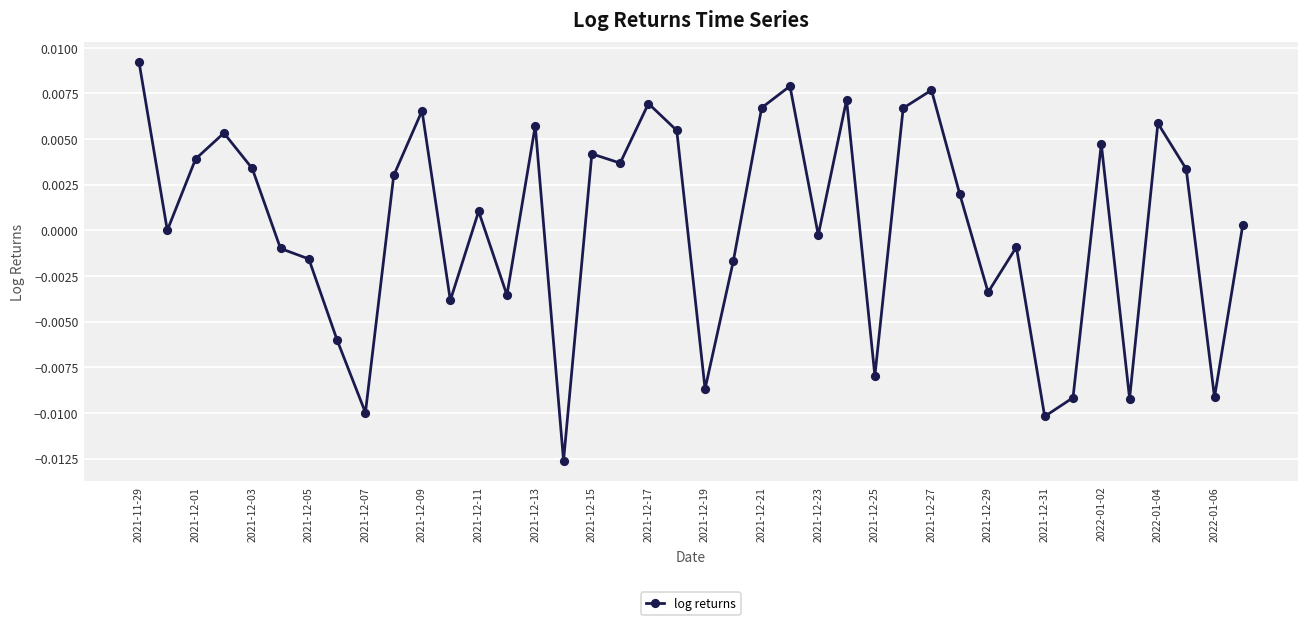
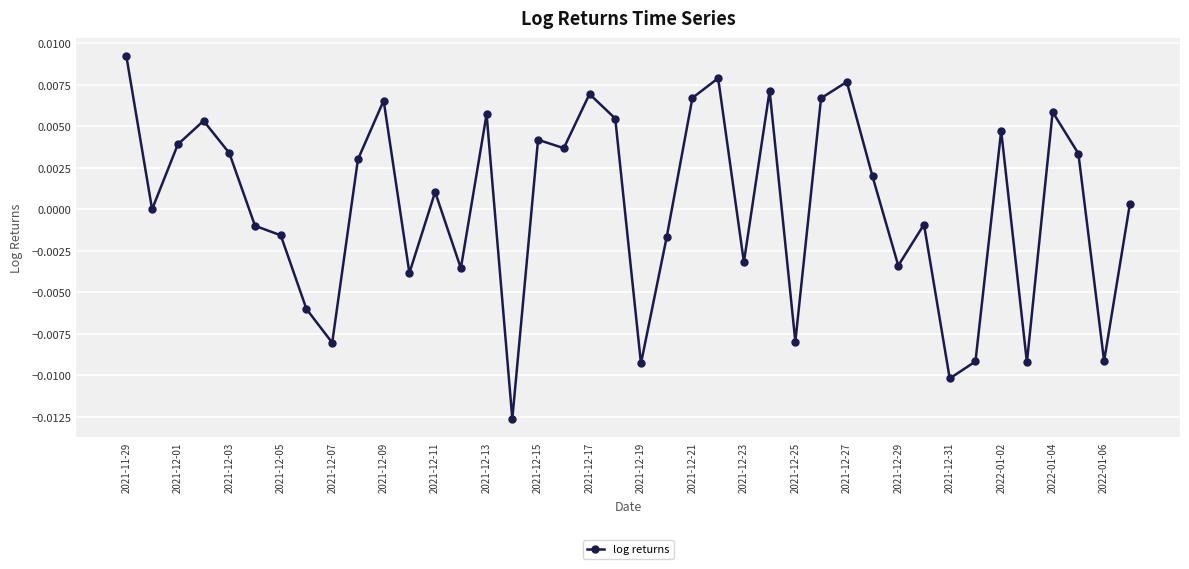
2021-12-07: -0.0100 -> -0.0080
2021-12-19: -0.0087 -> -0.0093
2021-12-23: -0.0003 -> -0.0032
